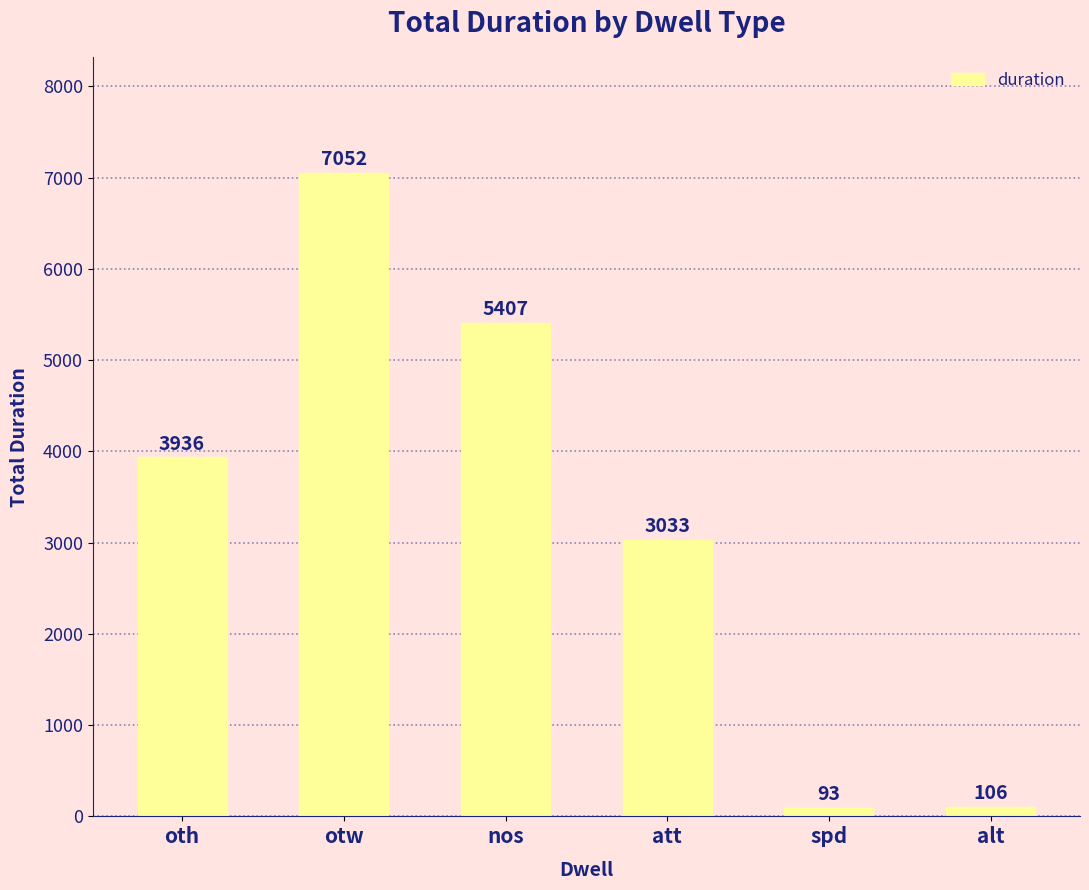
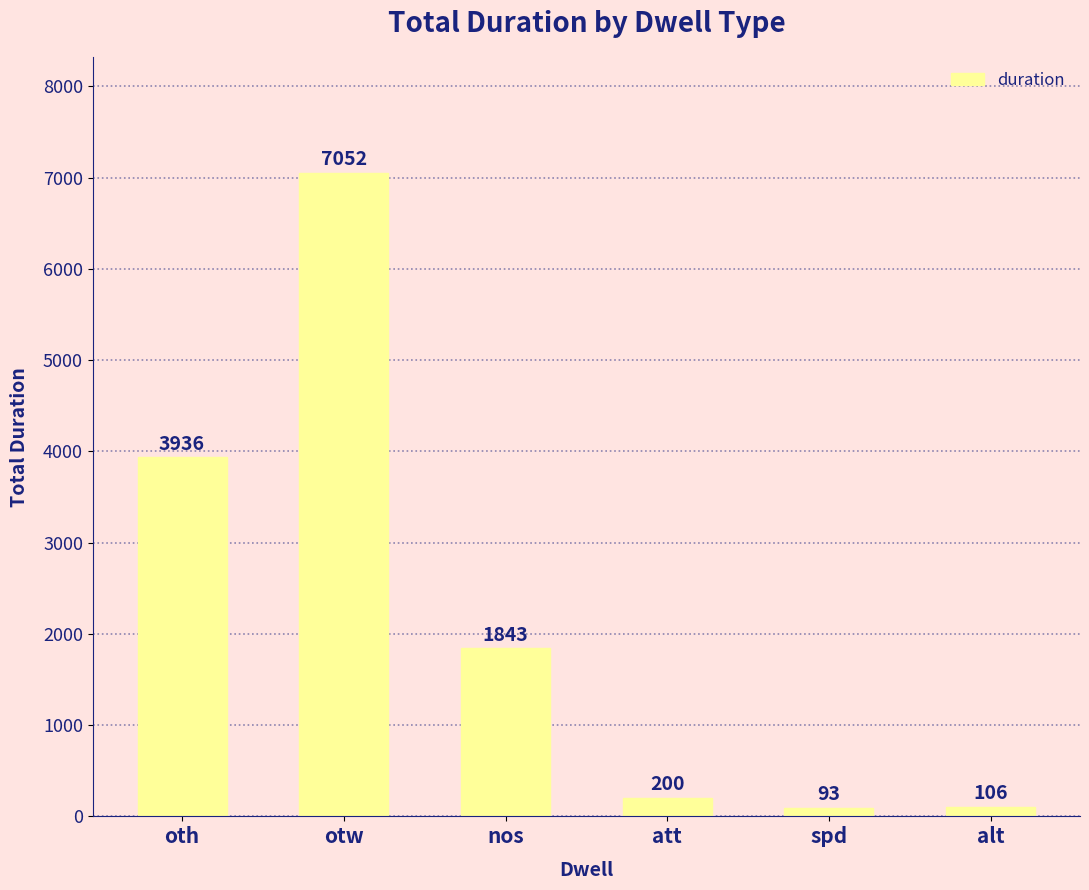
nos: 5407 -> 1843
att: 3033 -> 200
